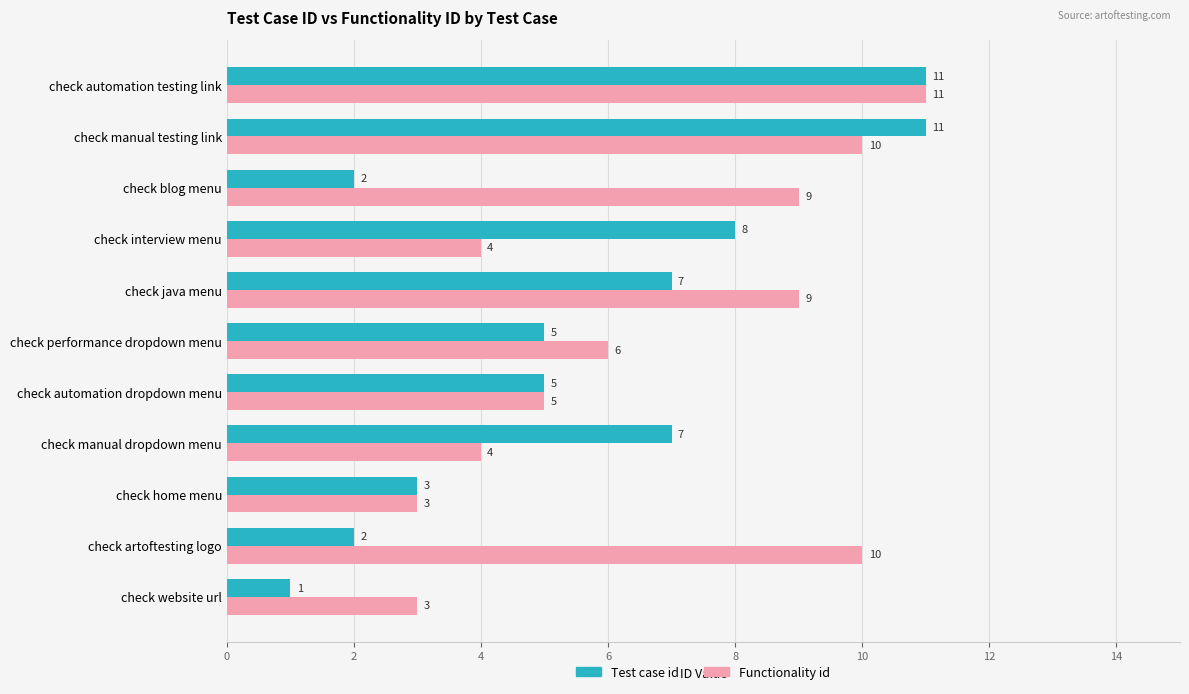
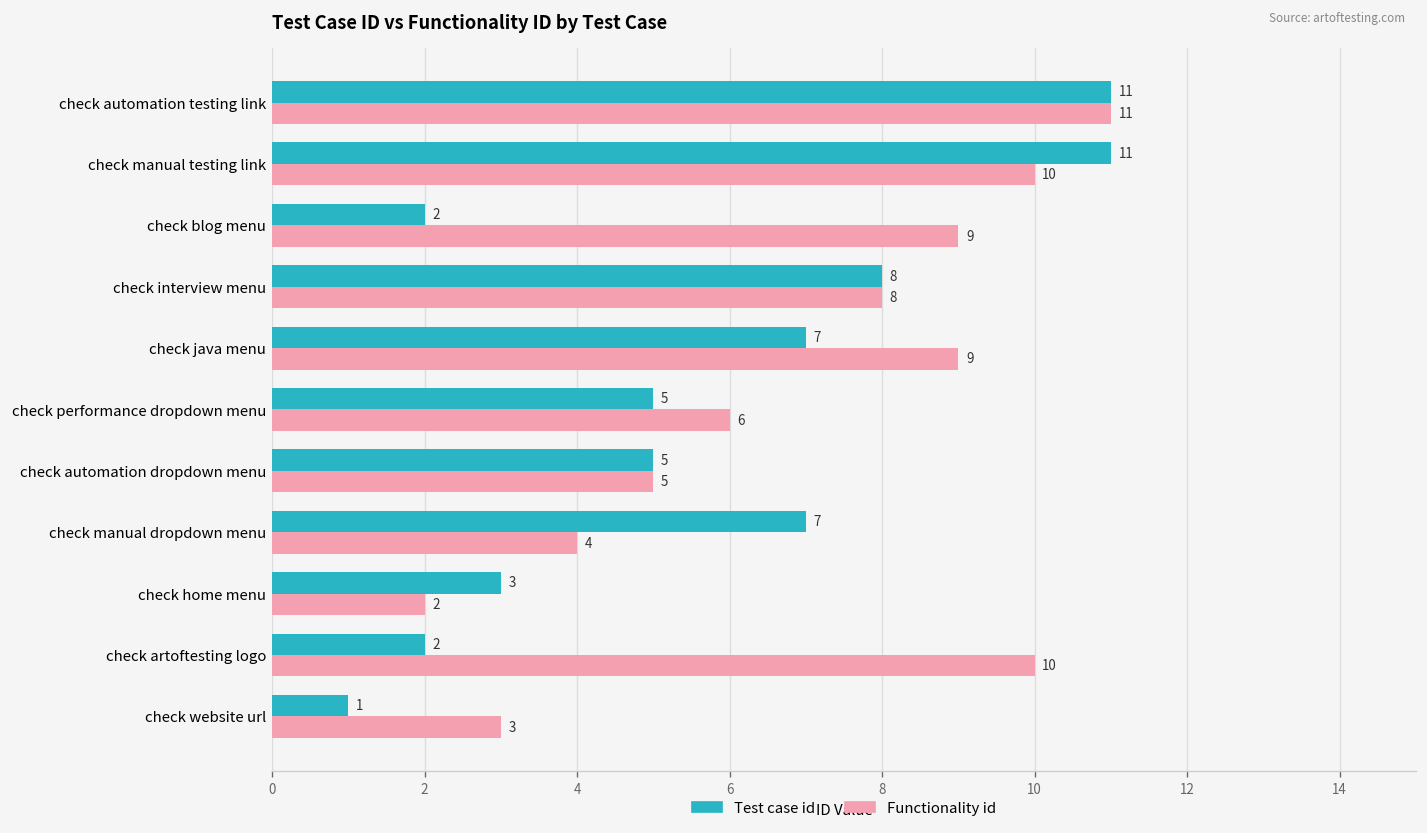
Functionality id, check interview menu: 4 -> 8
Functionality id, check home menu: 3 -> 2
